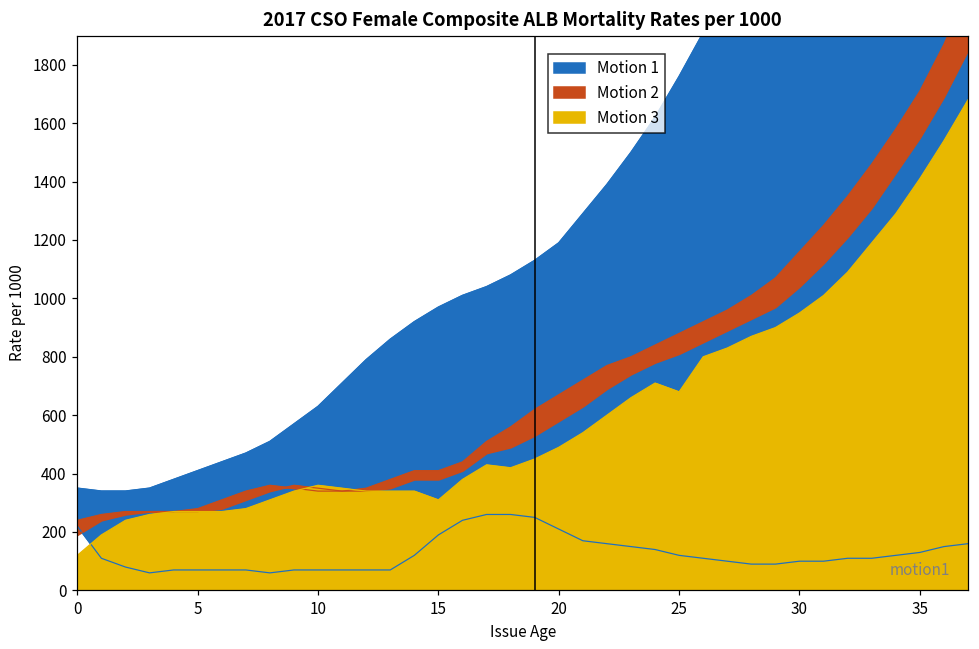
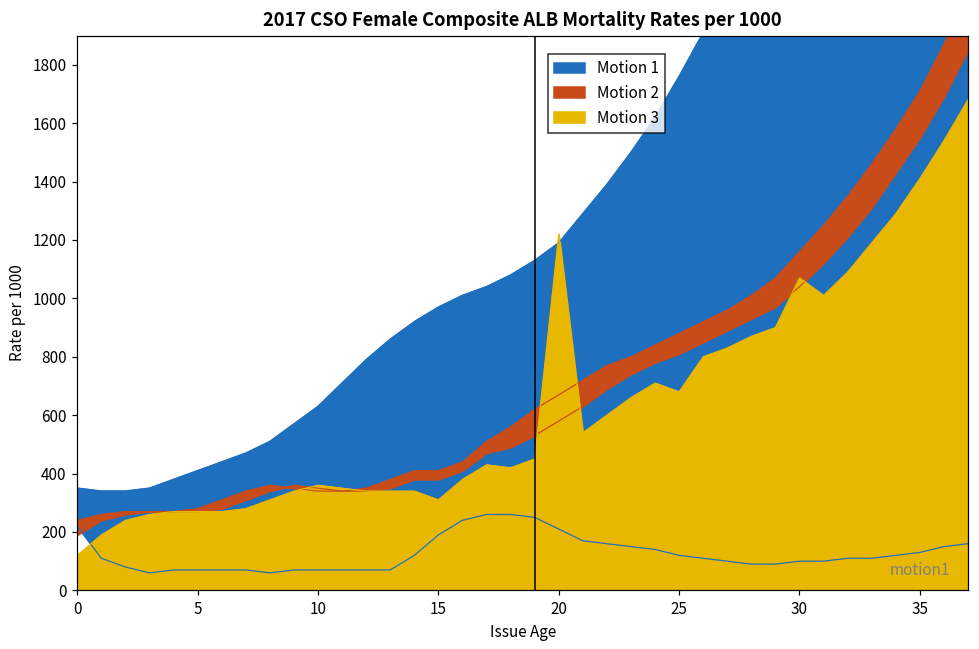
Motion 3, 20: 490 -> 1220
Motion 3, 30: 950 -> 1070
